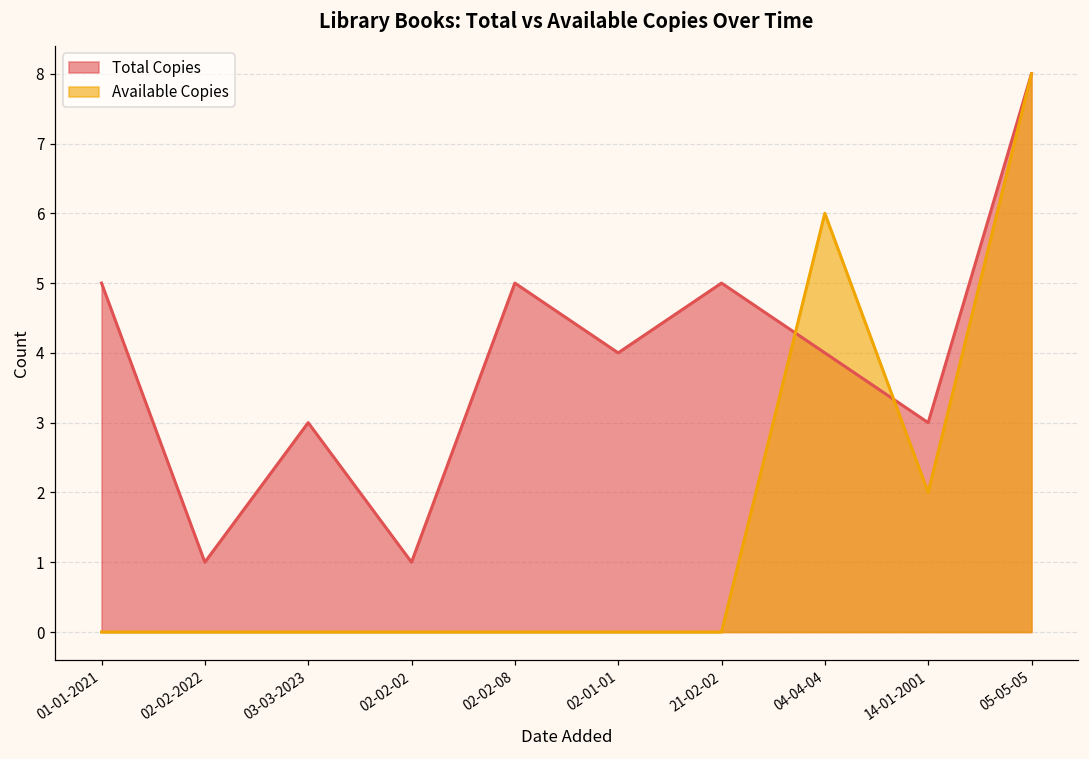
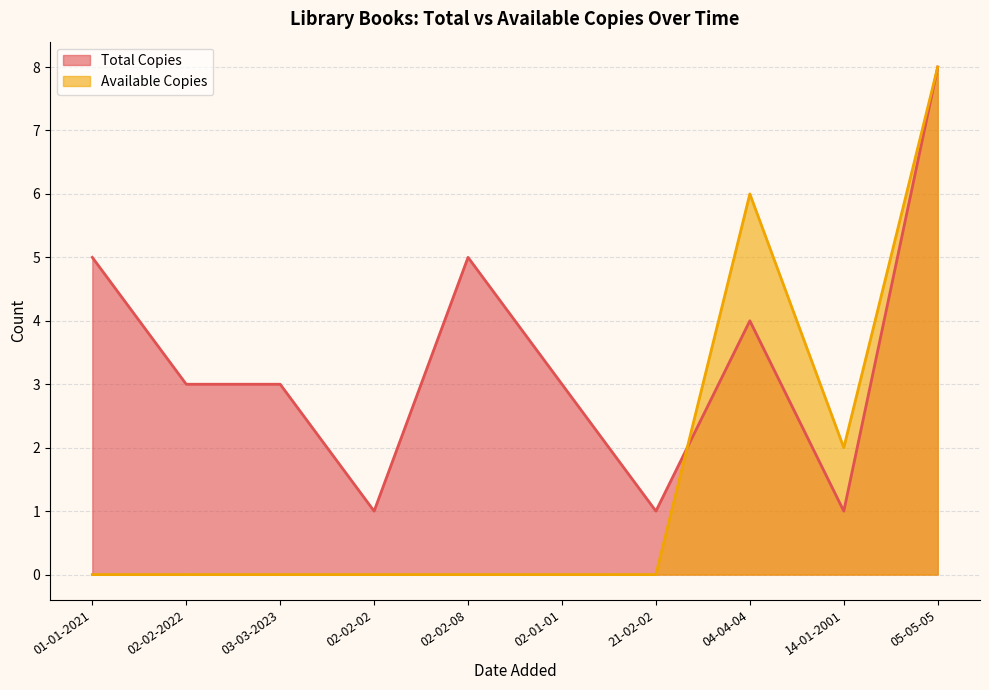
Total Copies, 02-02-2022: 1 -> 3
Total Copies, 02-01-01: 4 -> 3
Total Copies, 21-02-02: 5 -> 1
Total Copies, 14-01-2001: 3 -> 1
